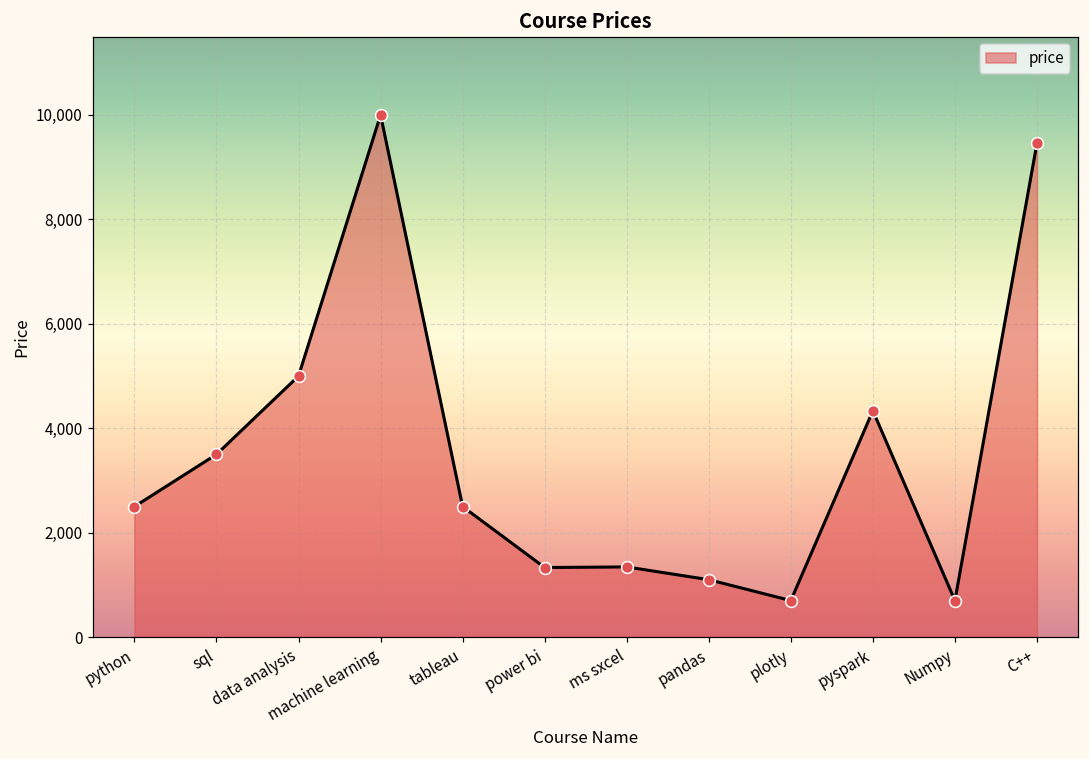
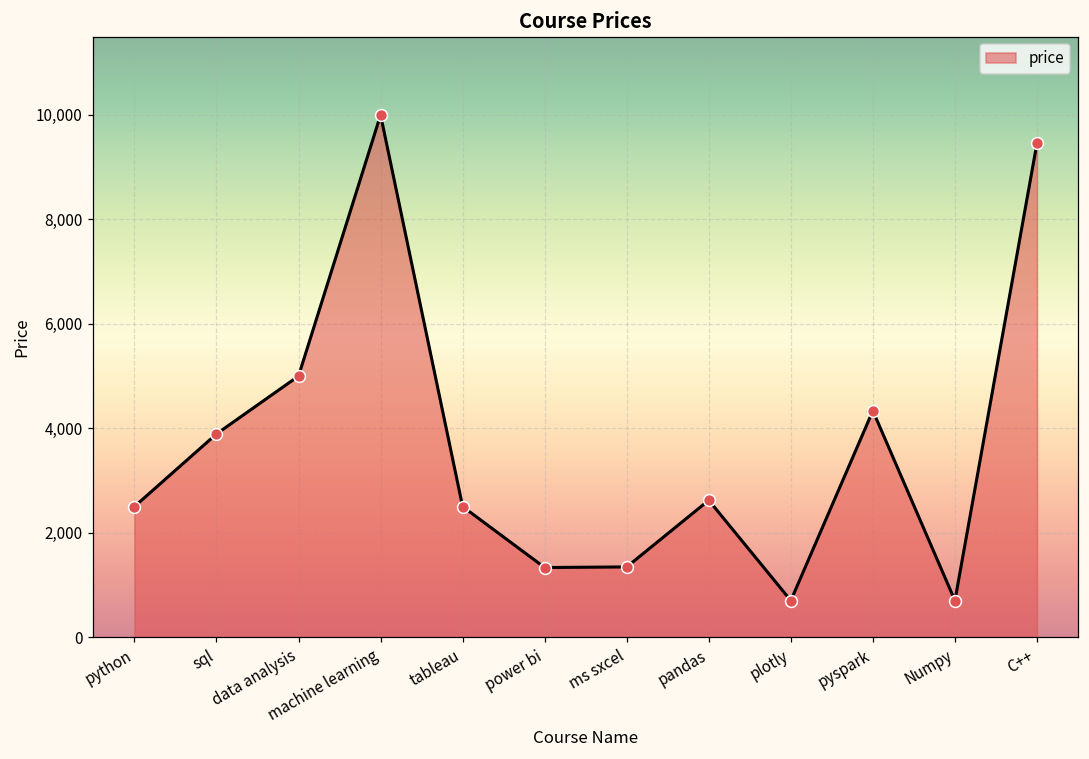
sql: 3,500 -> 3,900
pandas: 1,100 -> 2,600
